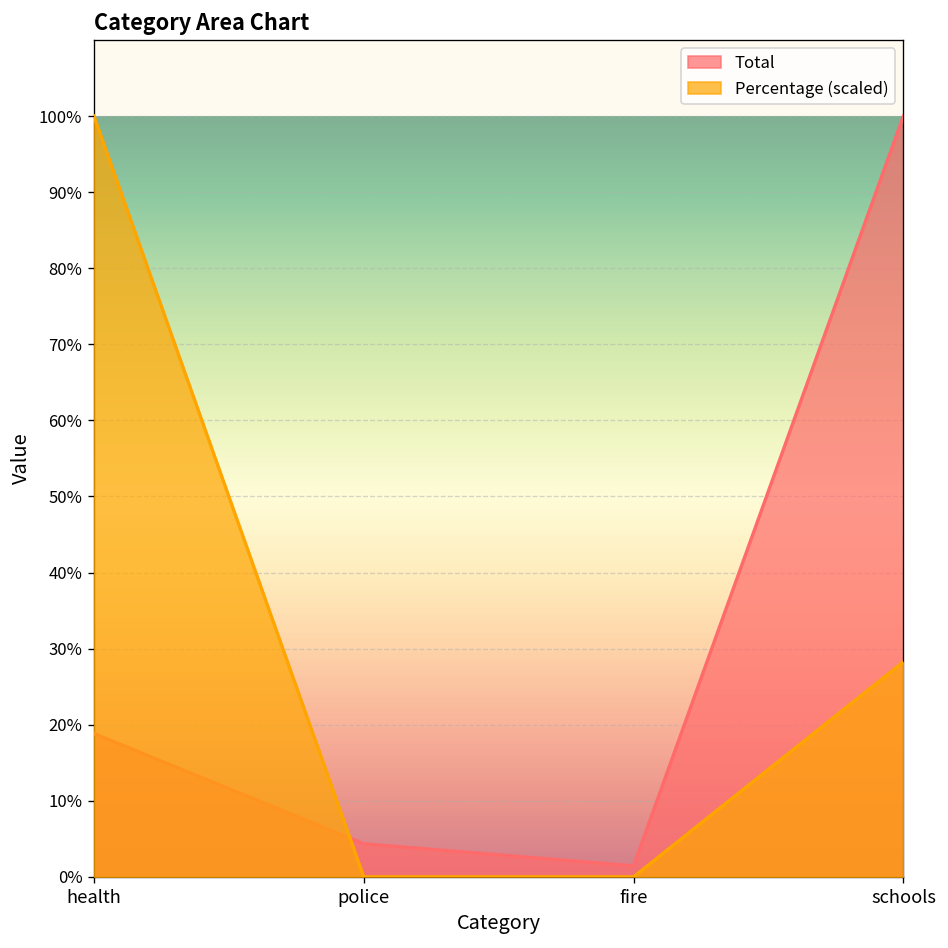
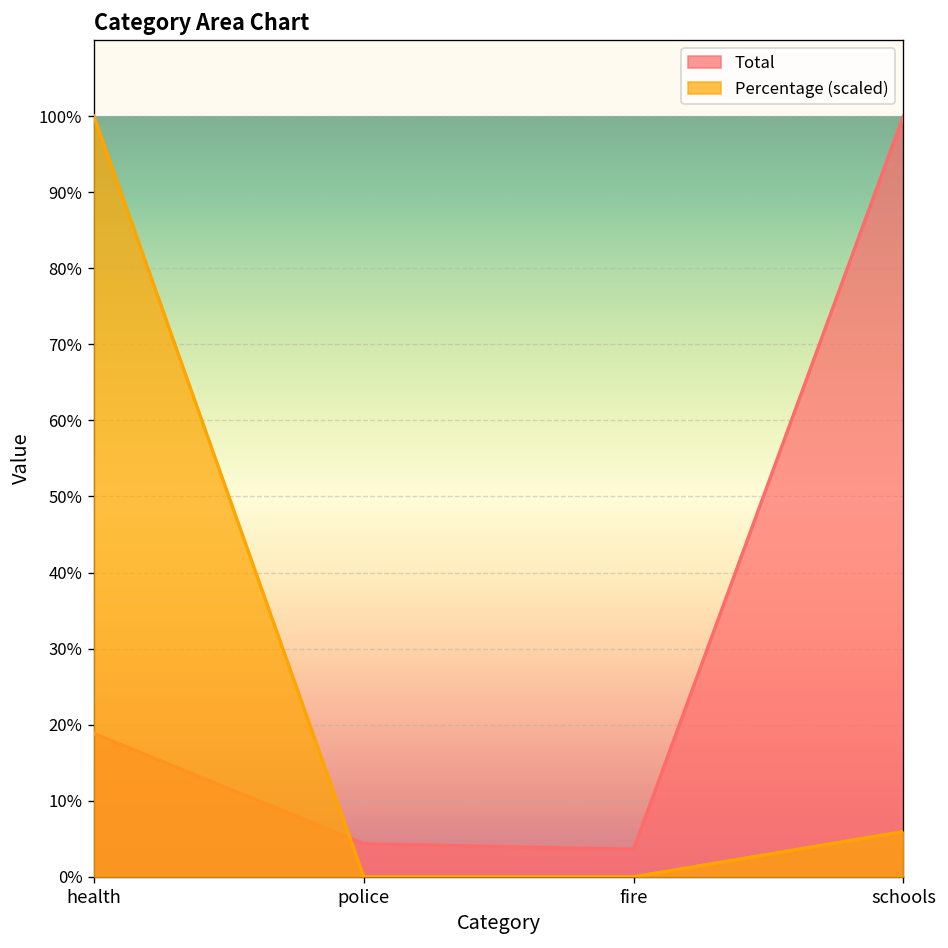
Total, fire: 1% -> 4%
Percentage (scaled), schools: 28% -> 6%
